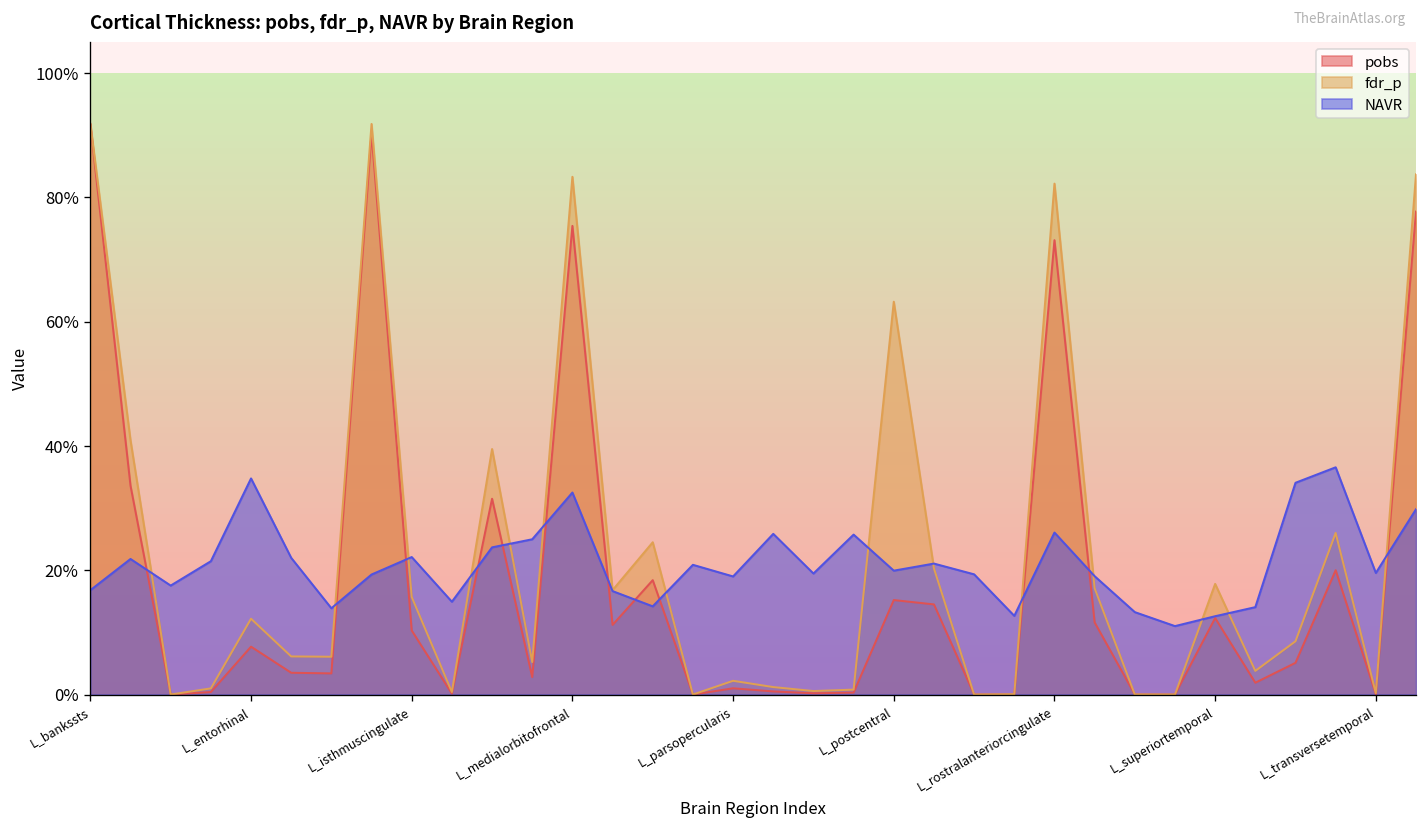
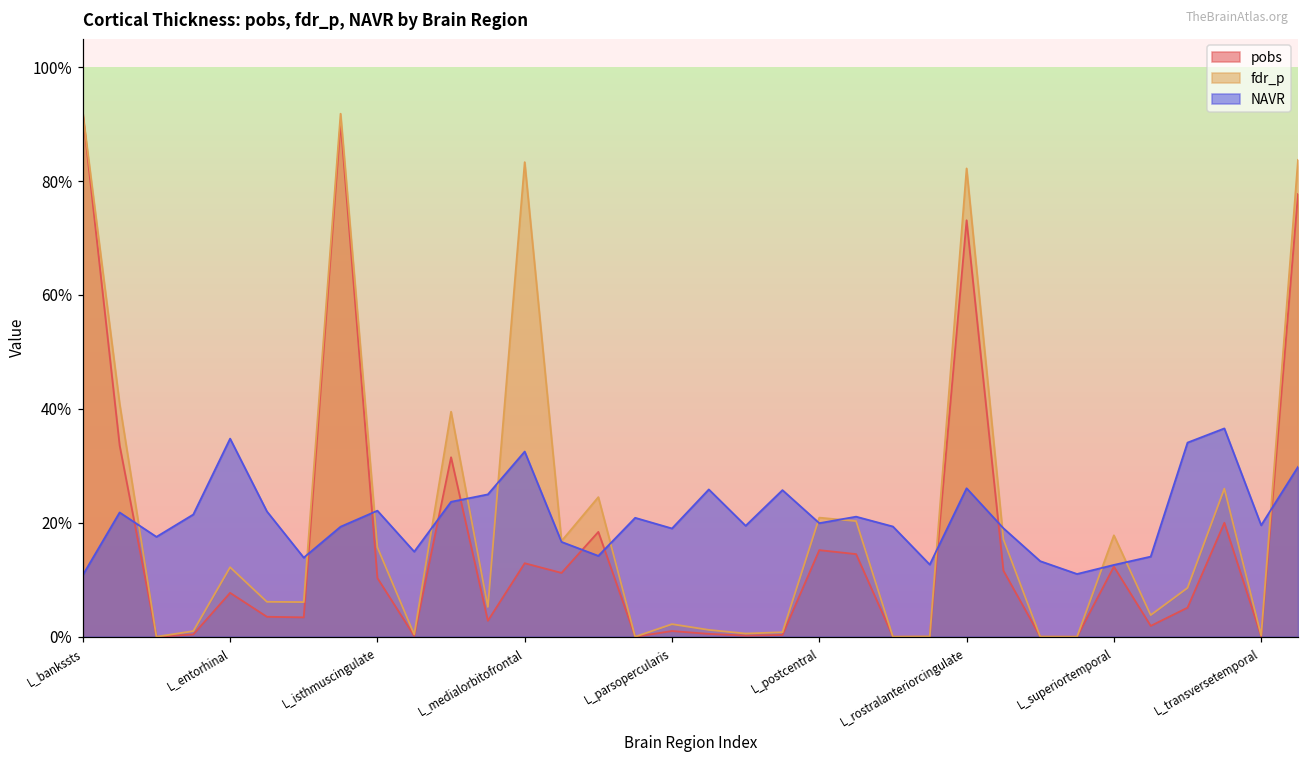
NAVR, L_bankssts: 17% -> 11%
pobs, L_medialorbitofrontal: 75% -> 13%
fdr_p, L_postcentral: 63% -> 21%
